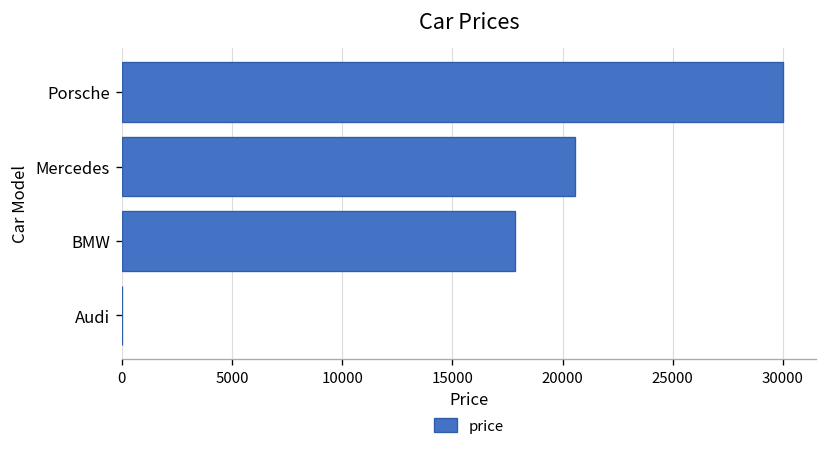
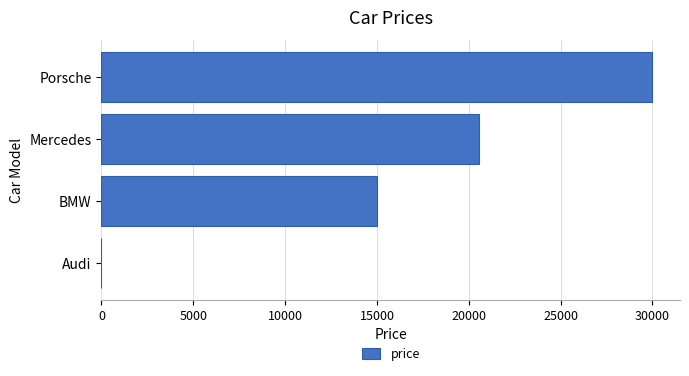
BMW: 17900 -> 15000
